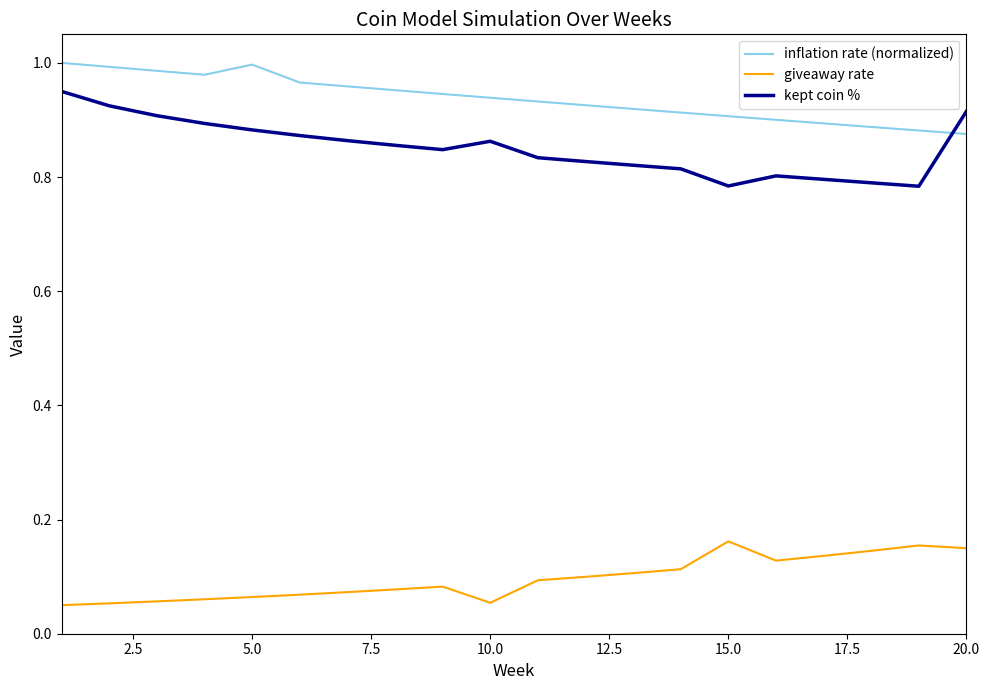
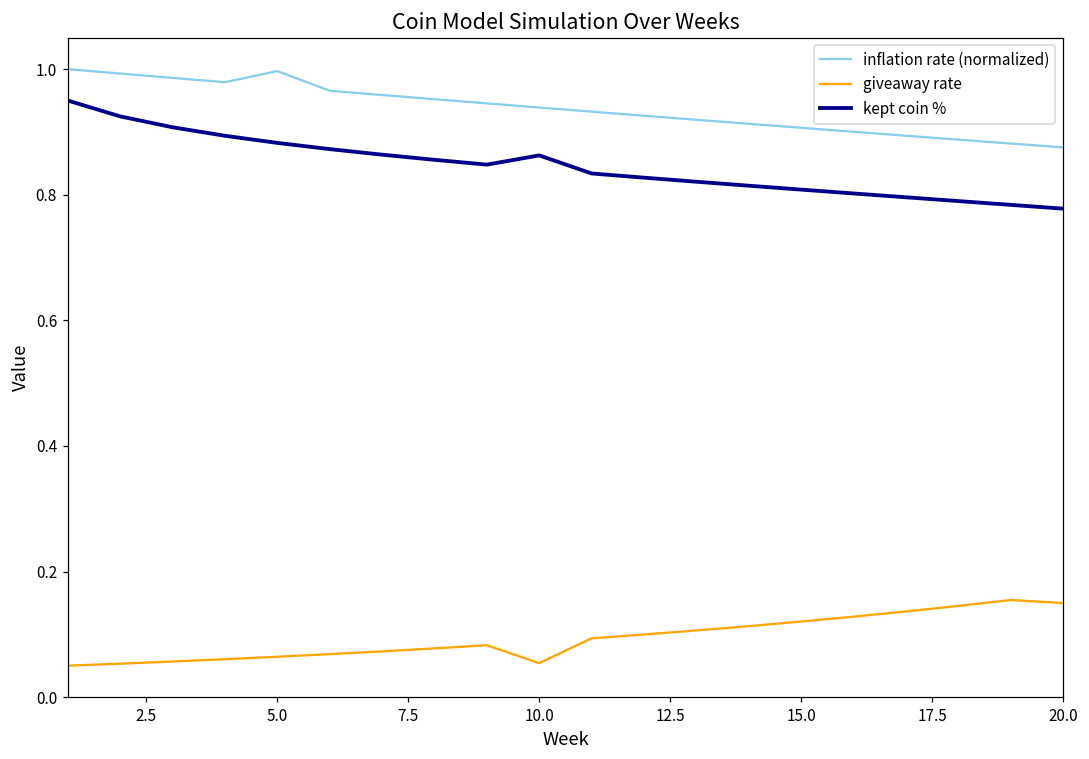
giveaway rate, 15.0: 0.16 -> 0.12
kept coin %, 15.0: 0.78 -> 0.81
kept coin %, 20.0: 0.92 -> 0.78
